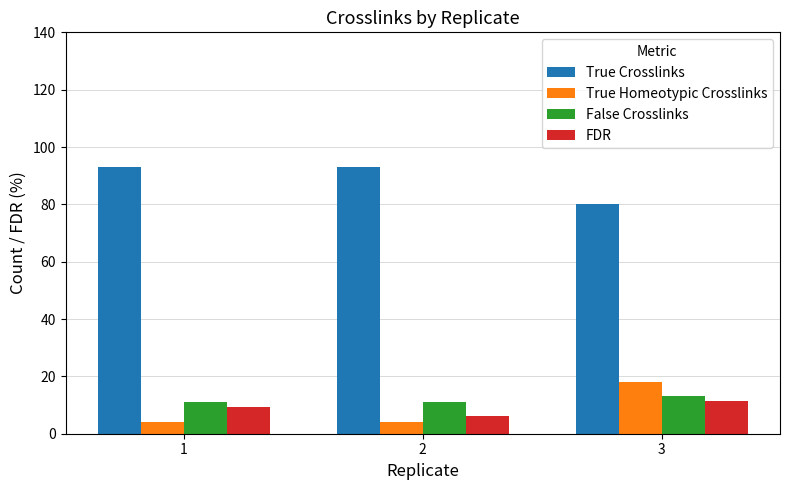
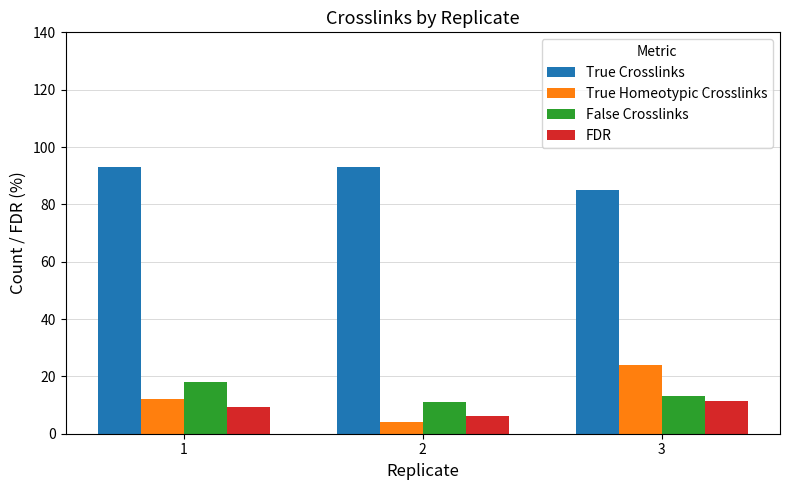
True Homeotypic Crosslinks, 1: 4 -> 12
False Crosslinks, 1: 11 -> 18
True Crosslinks, 3: 80 -> 85
True Homeotypic Crosslinks, 3: 18 -> 24
